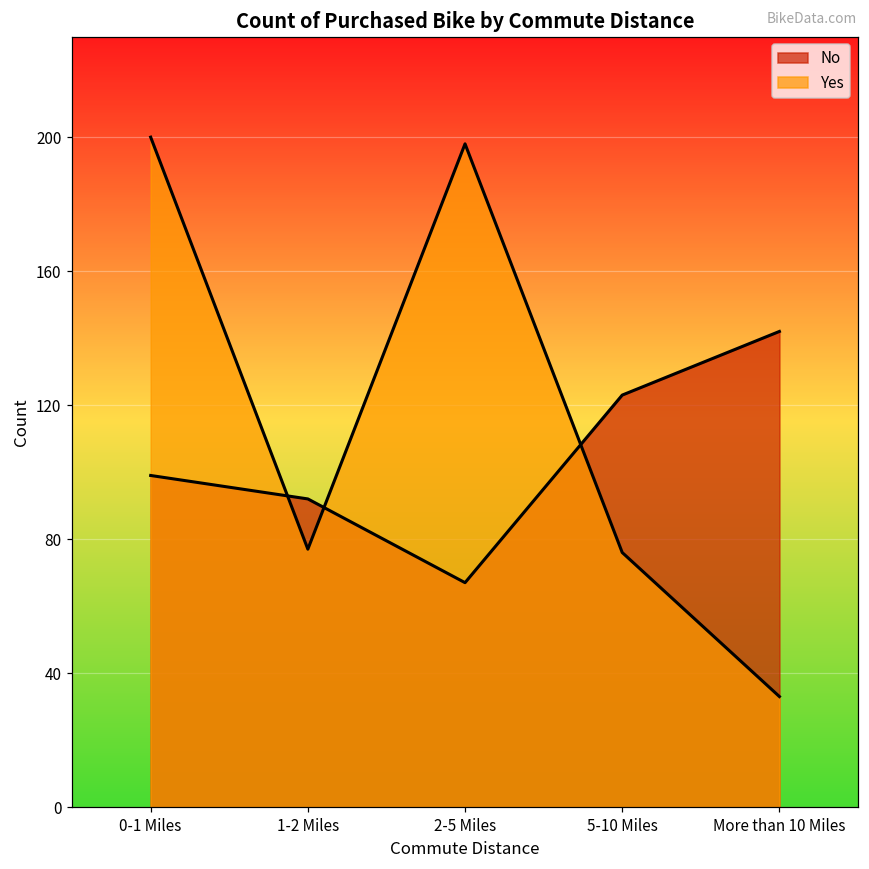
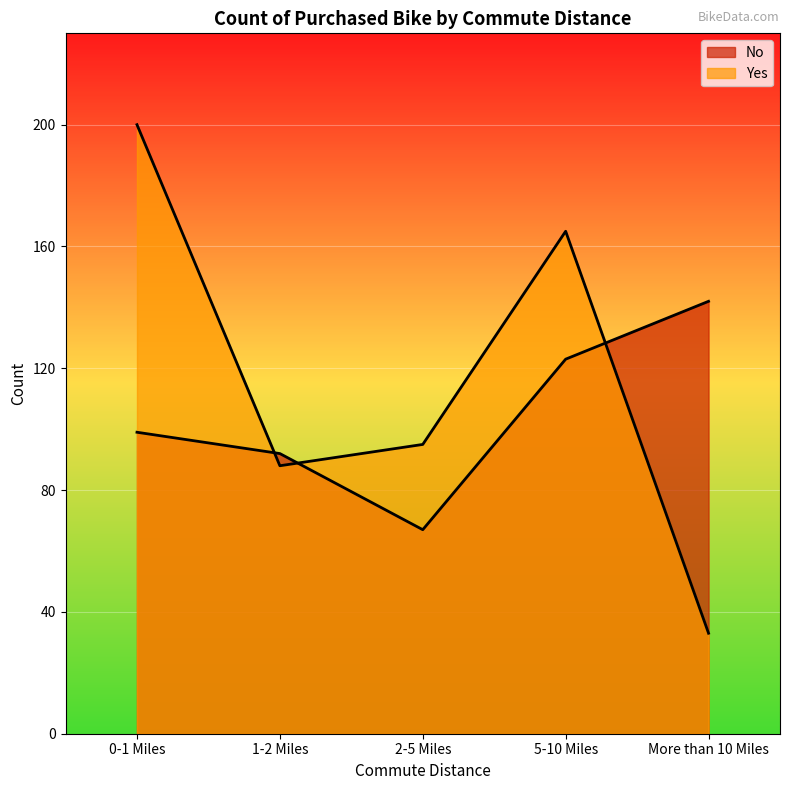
Yes, 1-2 Miles: 77 -> 88
Yes, 2-5 Miles: 198 -> 95
Yes, 5-10 Miles: 76 -> 165
